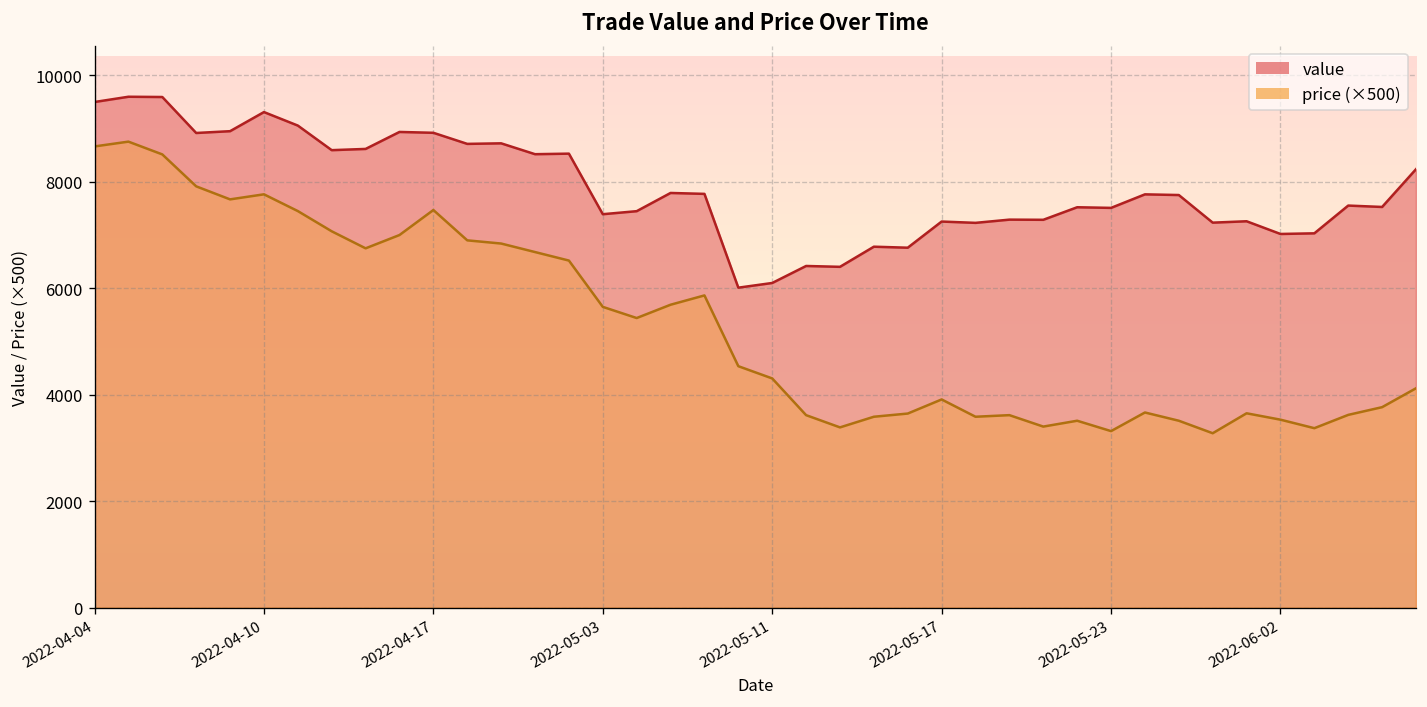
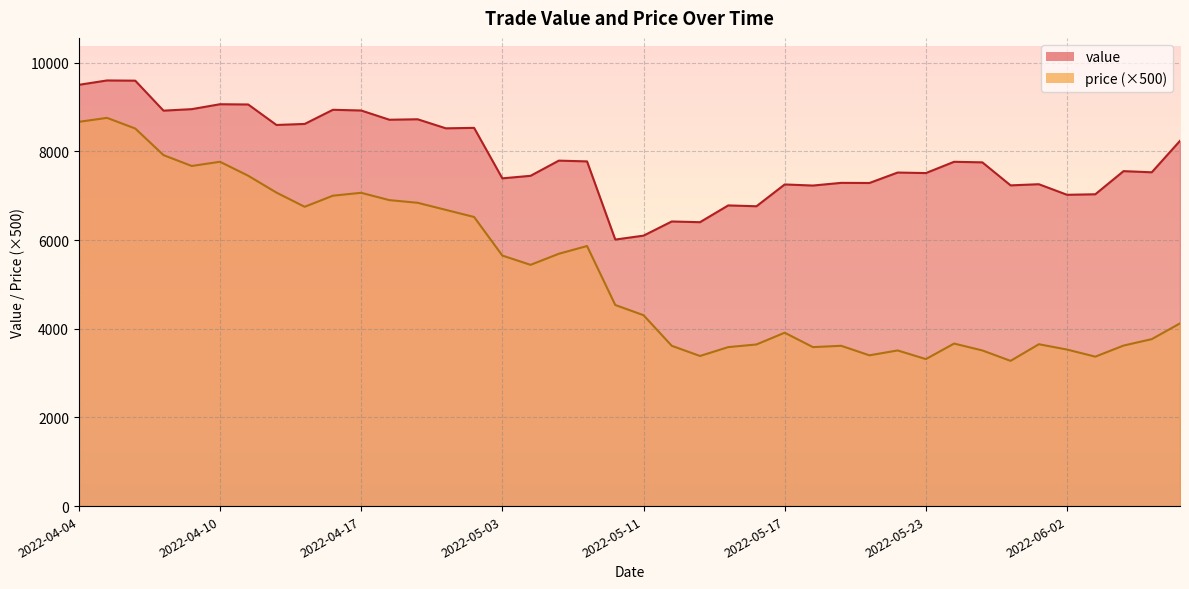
value, 2022-04-10: 9300 -> 9100
price (×500), 2022-04-17: 7500 -> 7100
